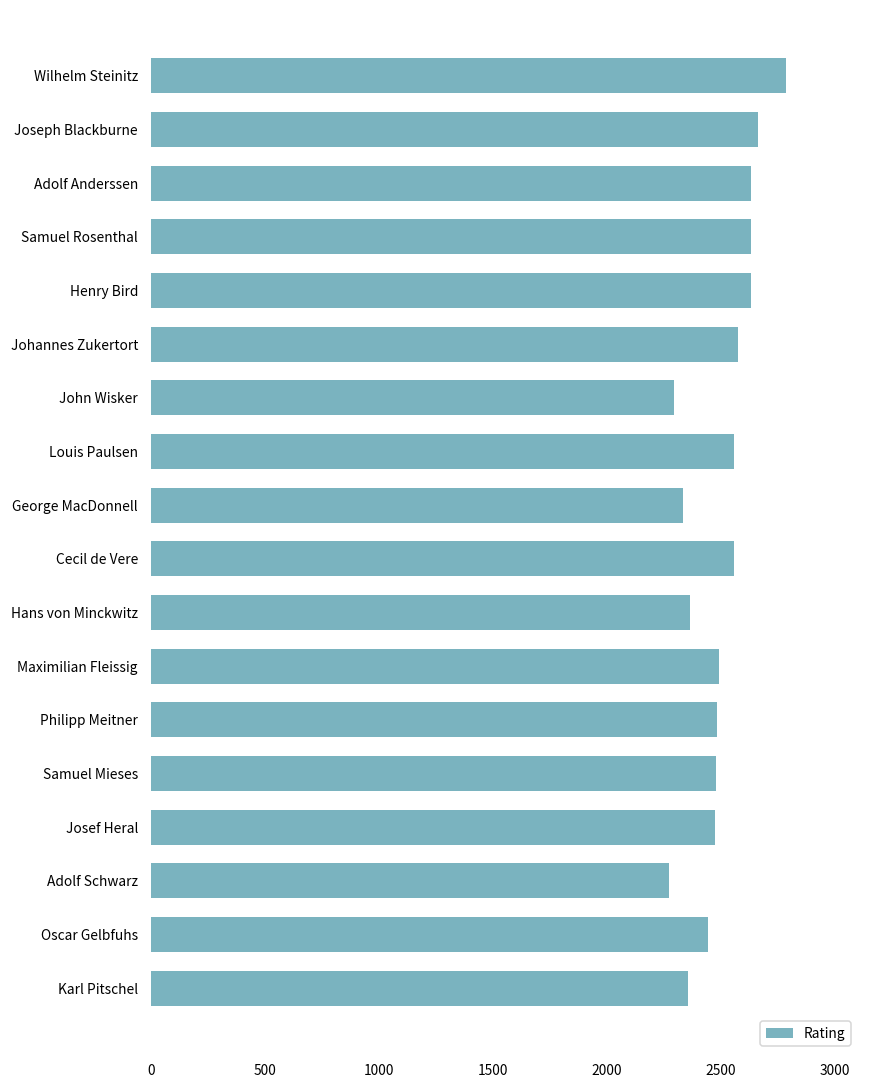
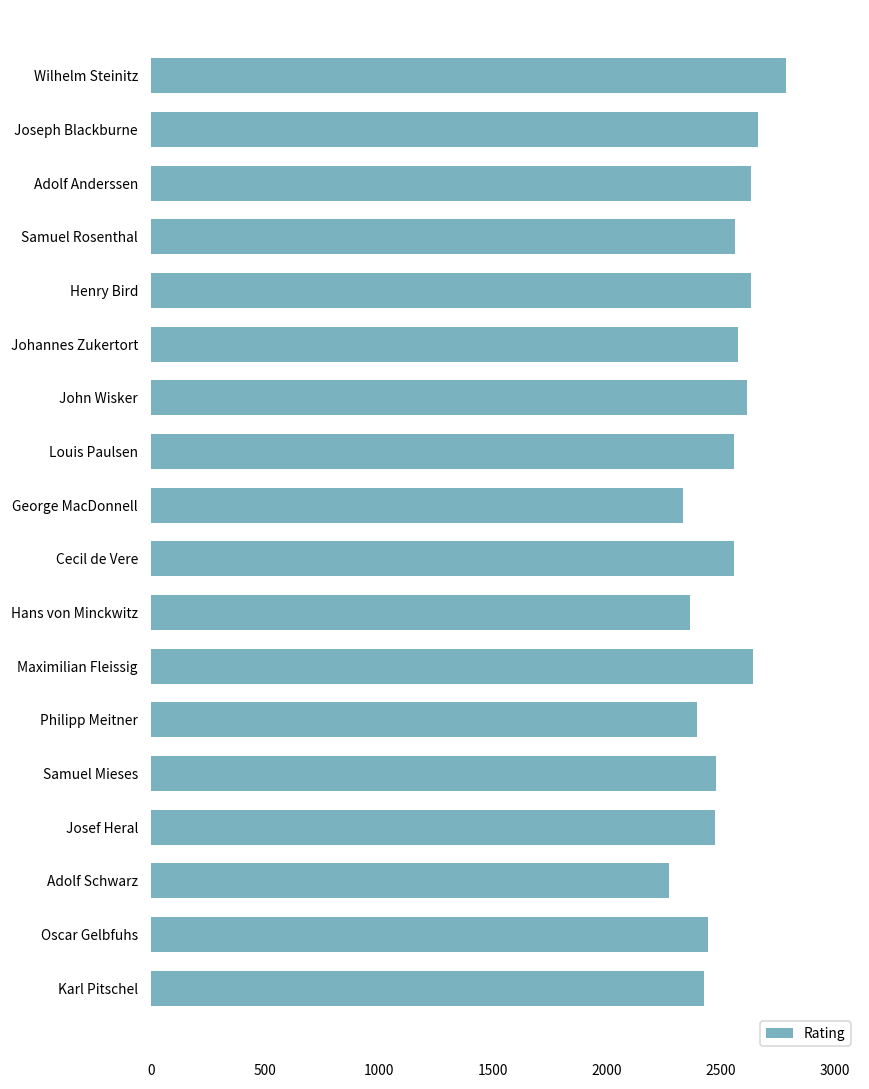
Samuel Rosenthal: 2630 -> 2560
John Wisker: 2290 -> 2610
Maximilian Fleissig: 2490 -> 2640
Philipp Meitner: 2480 -> 2390
Karl Pitschel: 2360 -> 2430
